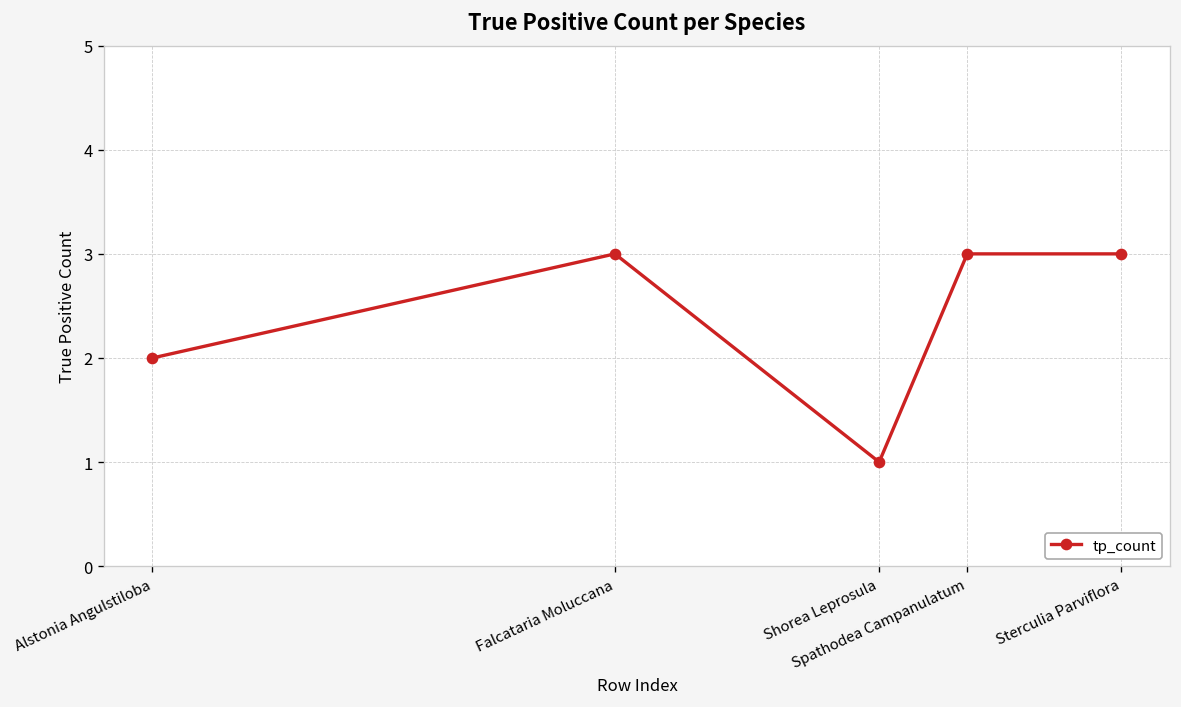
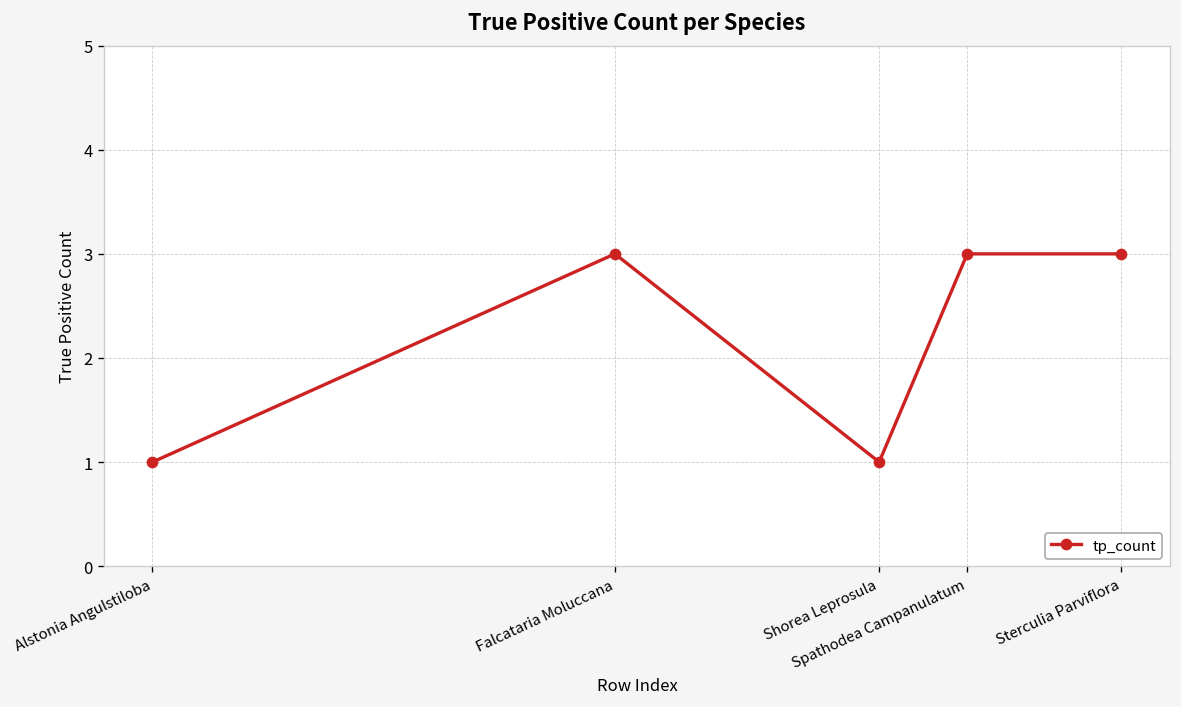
Alstonia Angulstiloba: 2 -> 1
